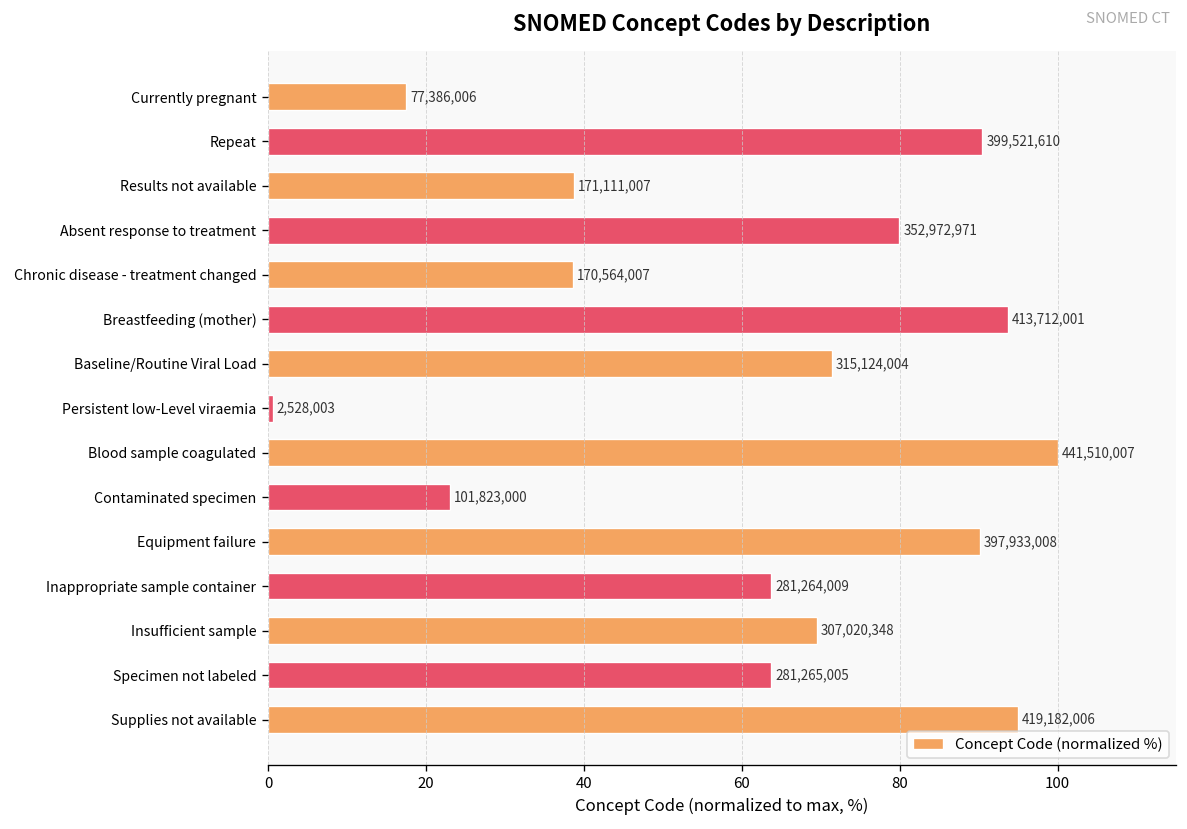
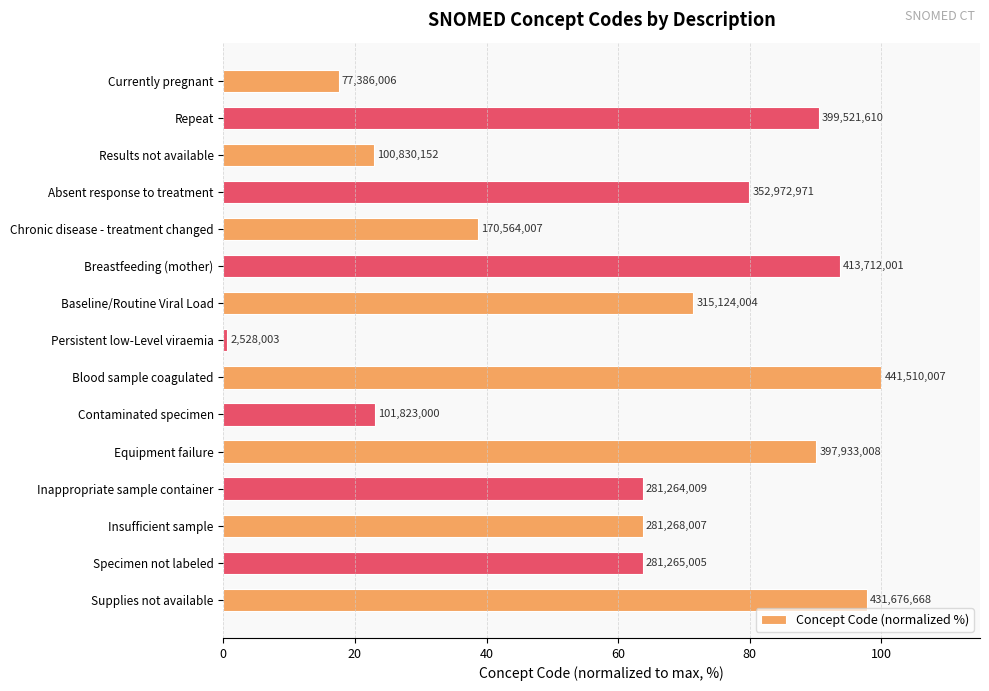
Results not available: 171,111,007 -> 100,830,152
Insufficient sample: 307,020,348 -> 281,268,007
Supplies not available: 419,182,006 -> 431,676,668
